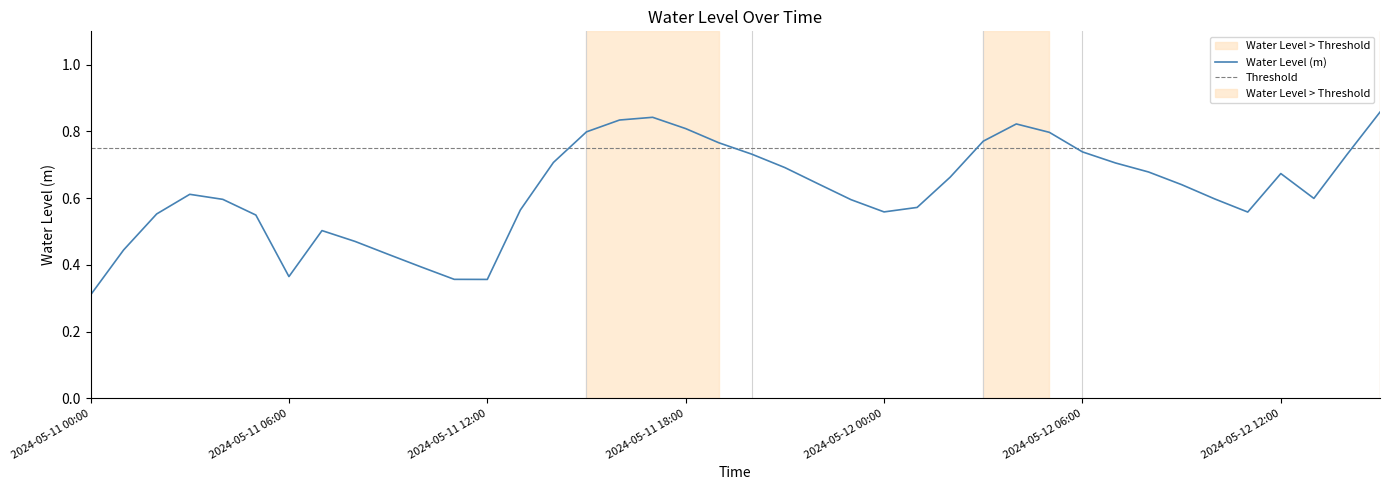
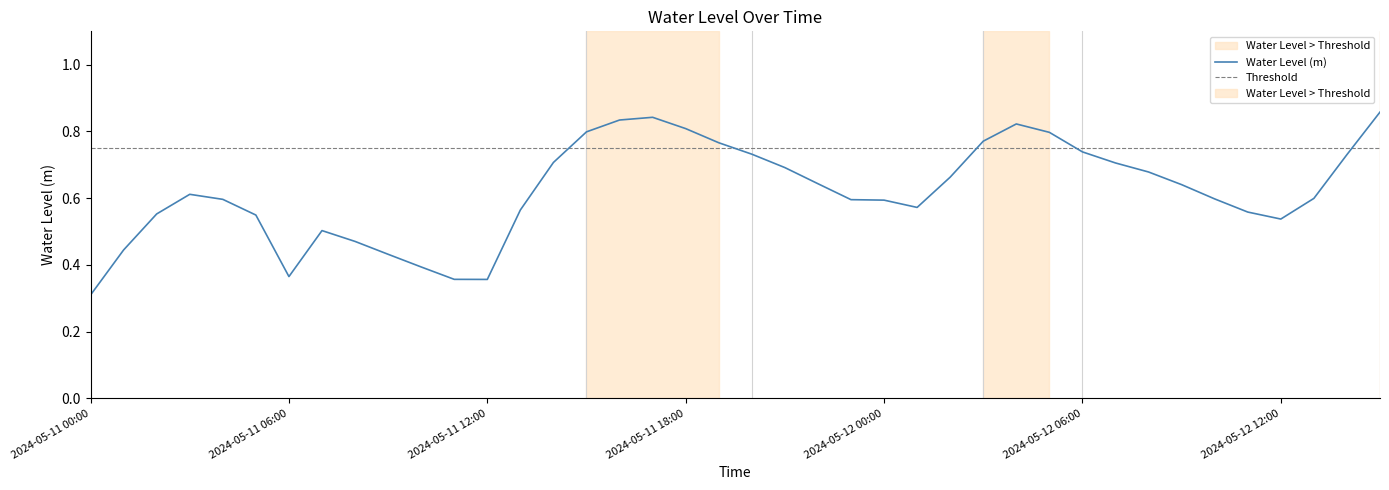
2024-05-12 00:00: 0.56 -> 0.59
2024-05-12 12:00: 0.67 -> 0.54
